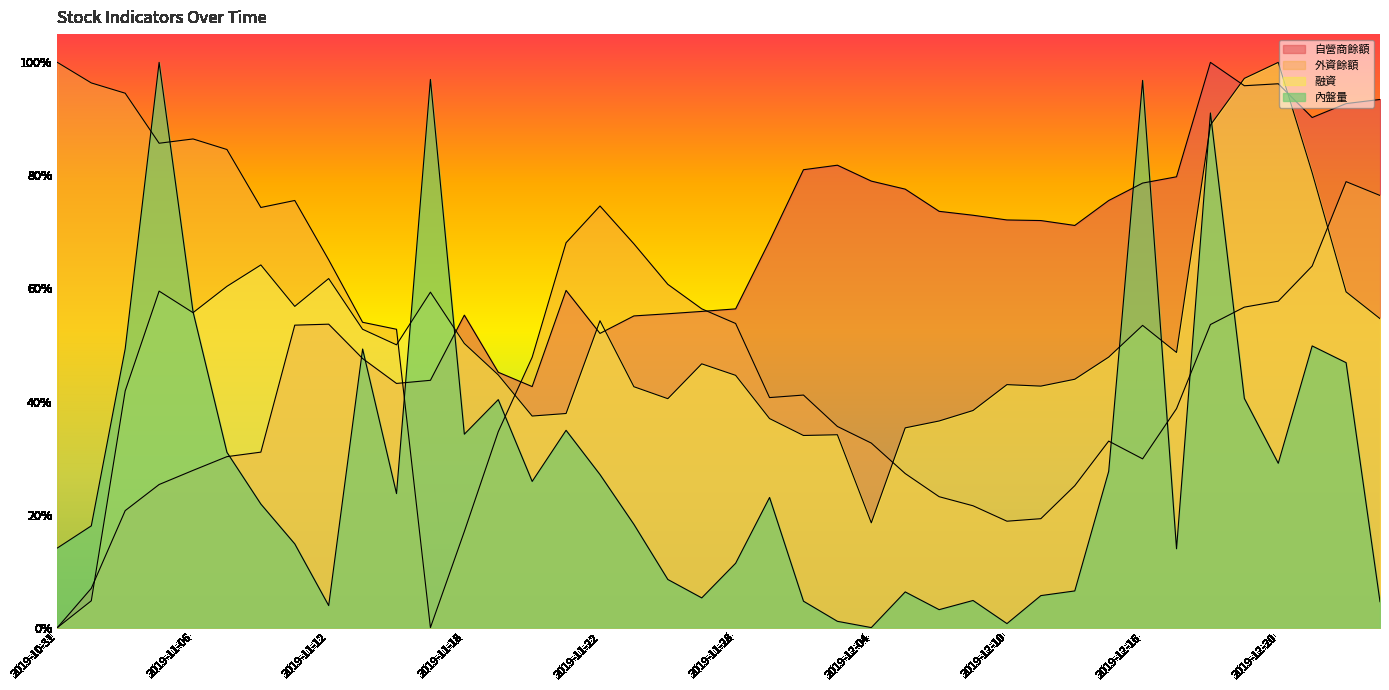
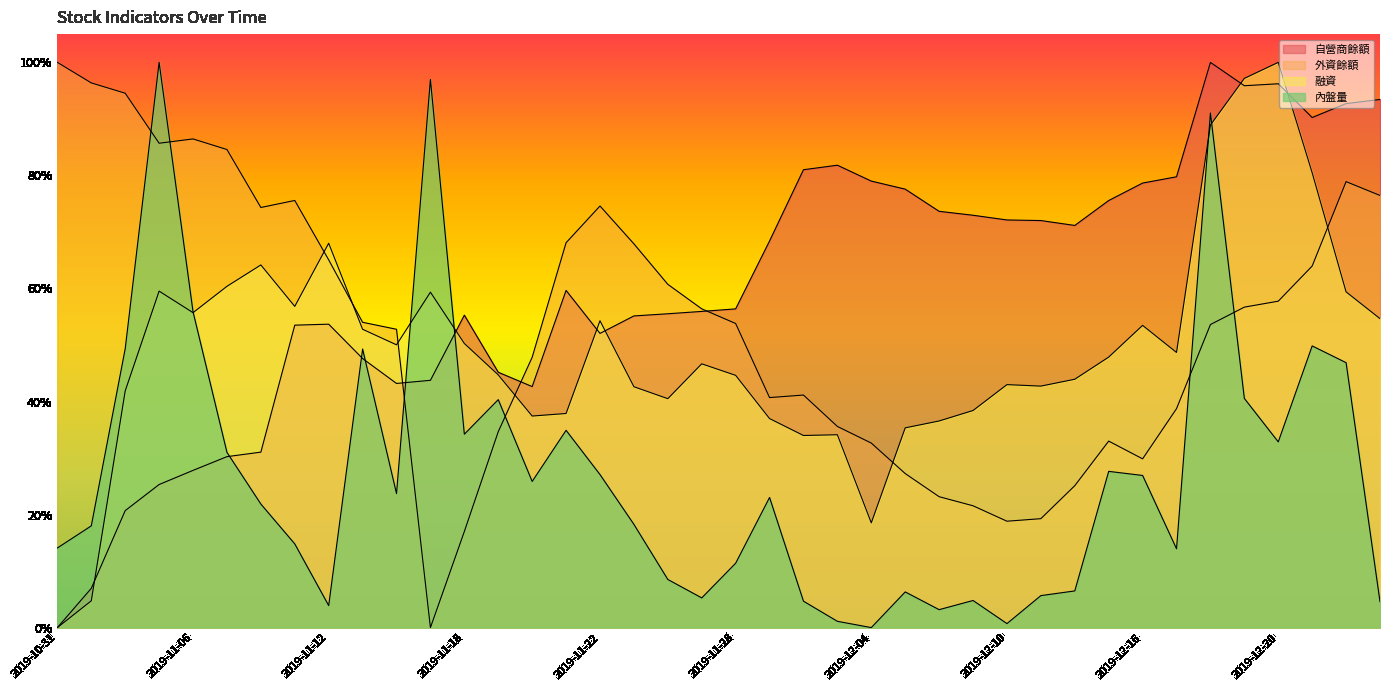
融資, 2019-11-12: 62% -> 68%
內盤量, 2019-12-16: 97% -> 27%
內盤量, 2019-12-20: 29% -> 33%
